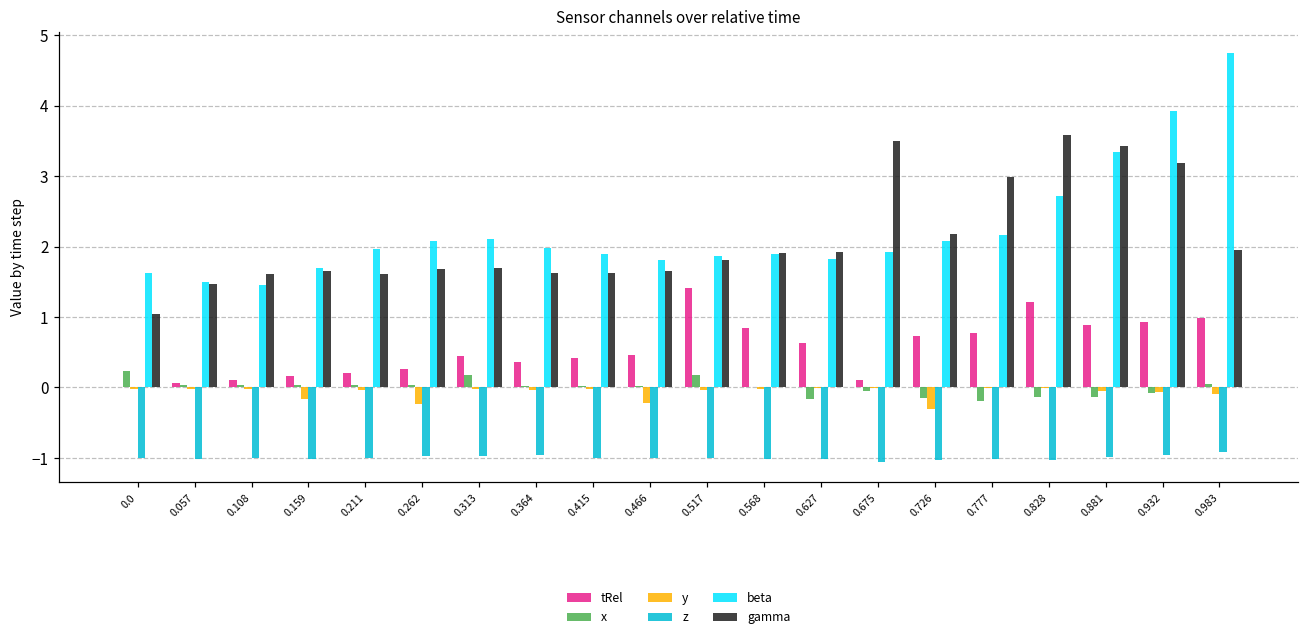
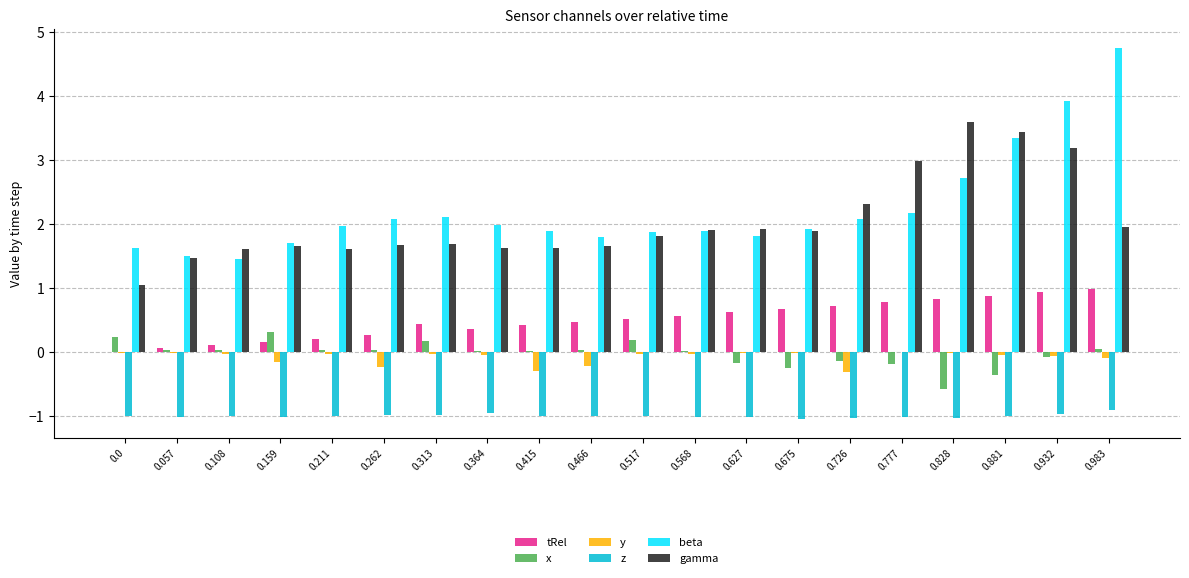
x, 0.159: 0.0 -> 0.3
y, 0.415: 0.0 -> -0.3
tRel, 0.517: 1.4 -> 0.5
tRel, 0.568: 0.8 -> 0.6
tRel, 0.675: 0.1 -> 0.7
x, 0.675: 0.0 -> -0.3
gamma, 0.675: 3.5 -> 1.9
gamma, 0.726: 2.2 -> 2.3
tRel, 0.828: 1.2 -> 0.8
x, 0.828: -0.1 -> -0.6
x, 0.881: -0.1 -> -0.4
